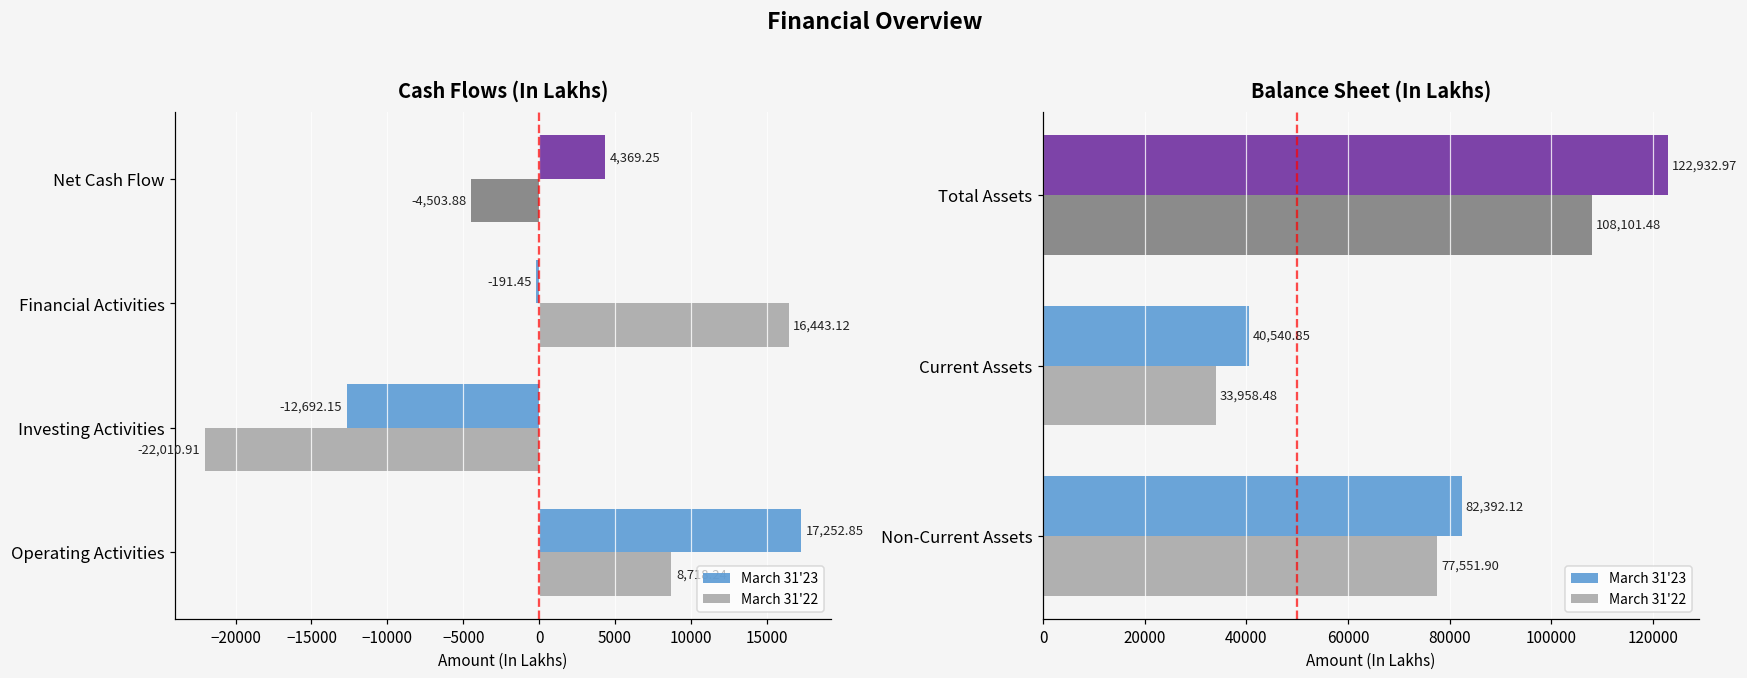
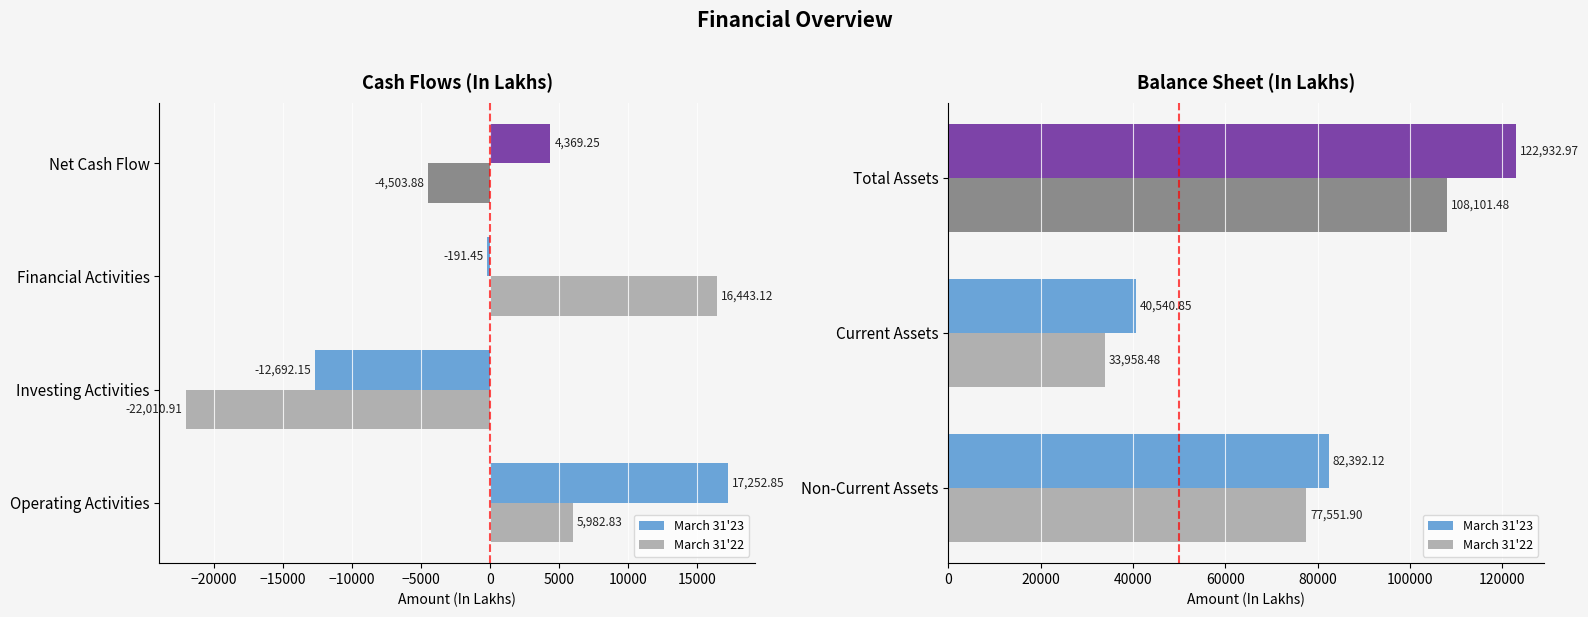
Cash Flows (In Lakhs), March 31'22, Operating Activities: 8700 -> 6000
